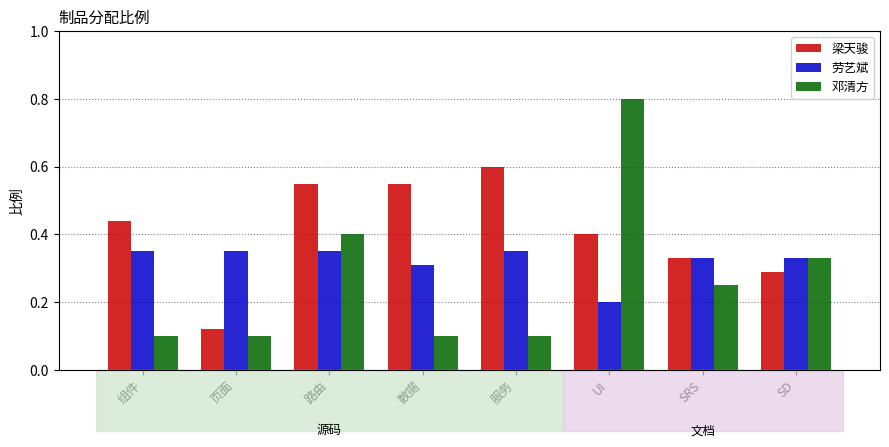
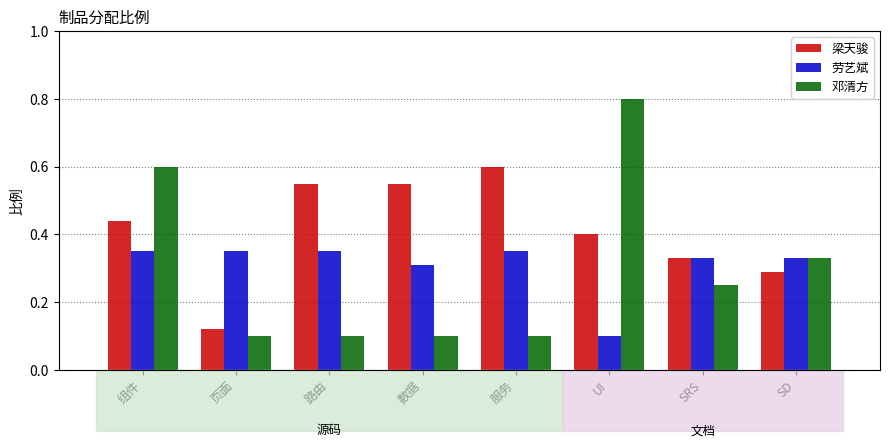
邓清方, 组件: 0.1 -> 0.6
邓清方, 路由: 0.4 -> 0.1
劳艺斌, UI: 0.2 -> 0.1
